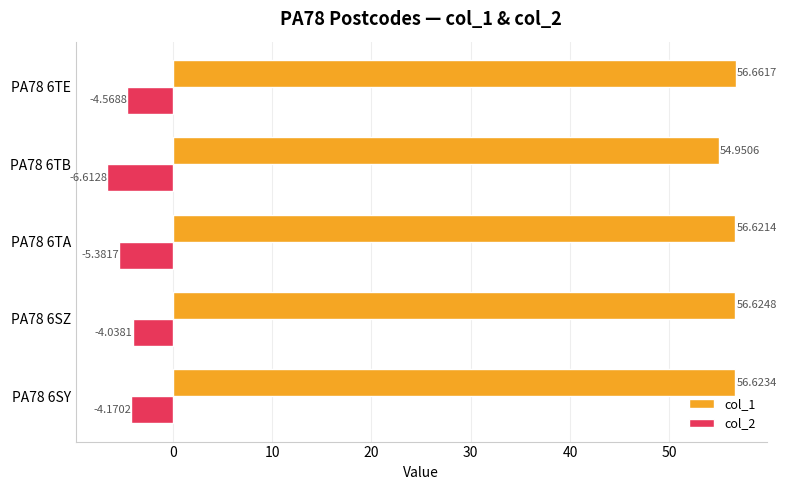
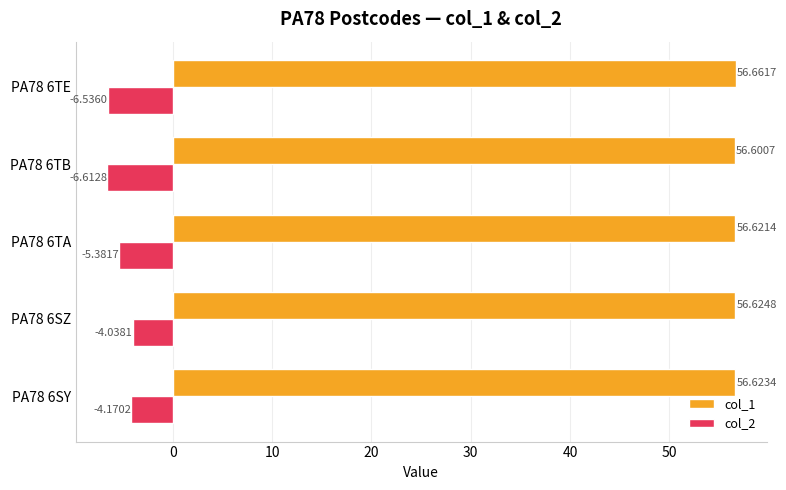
col_2, PA78 6TE: -4.5688 -> -6.5360
col_1, PA78 6TB: 54.9506 -> 56.6007
